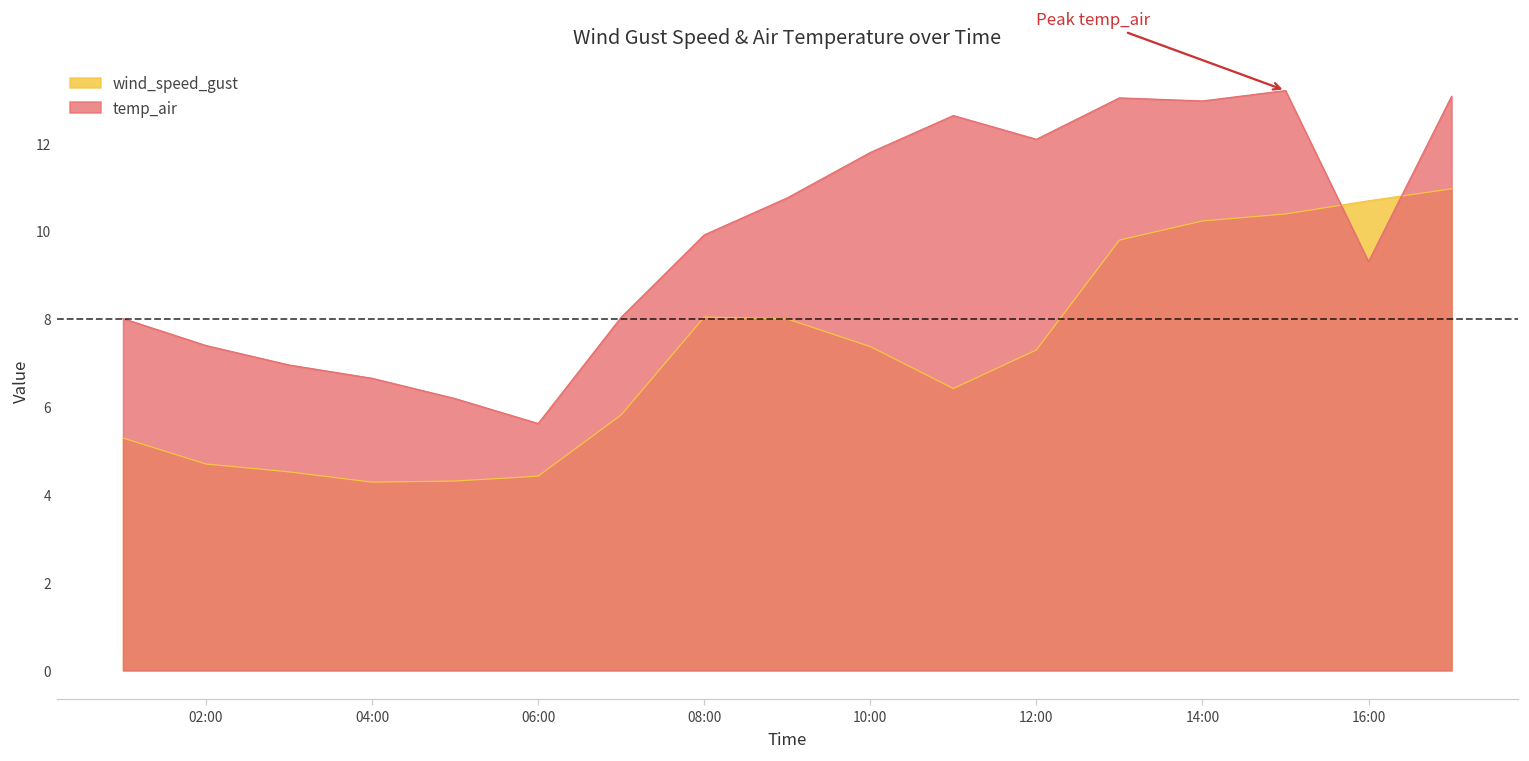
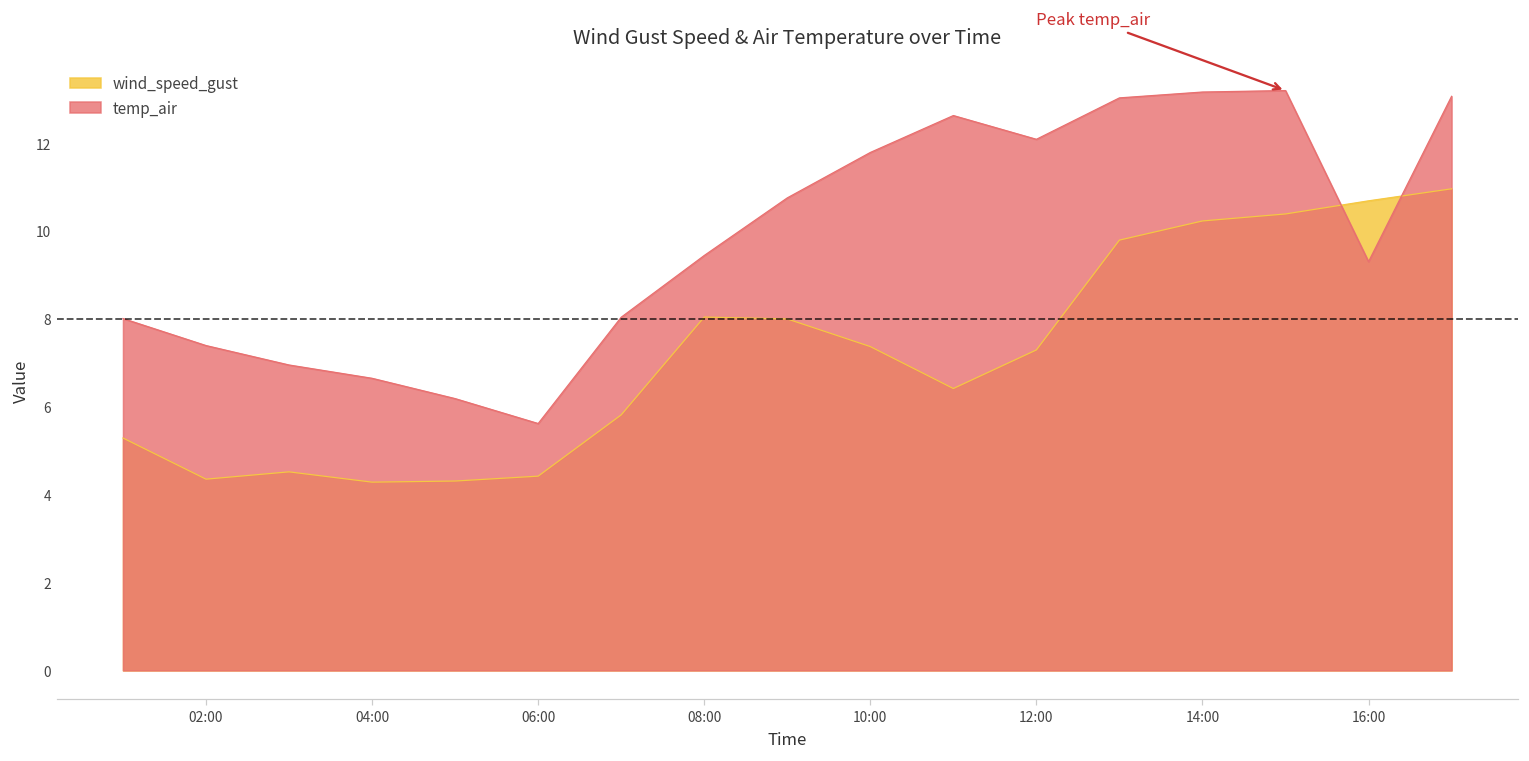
wind_speed_gust, 02:00: 4.7 -> 4.4
temp_air, 08:00: 9.9 -> 9.5
temp_air, 14:00: 13.0 -> 13.2
